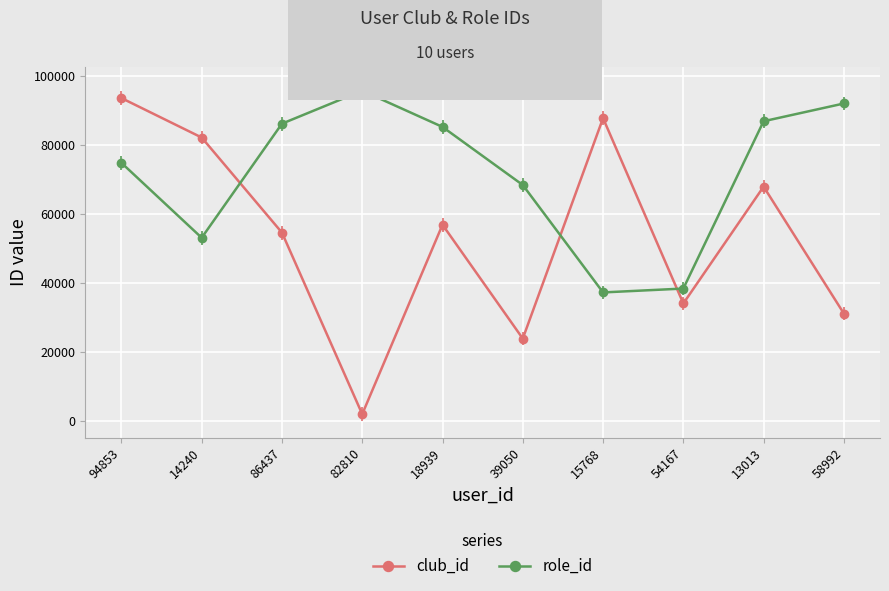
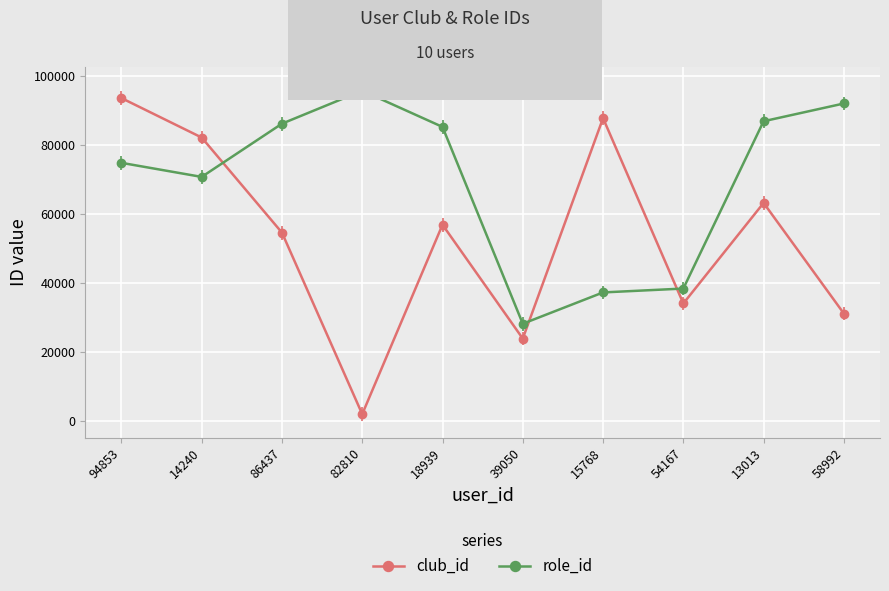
role_id, 14240: 53000 -> 71000
role_id, 39050: 68000 -> 28000
club_id, 13013: 68000 -> 63000
